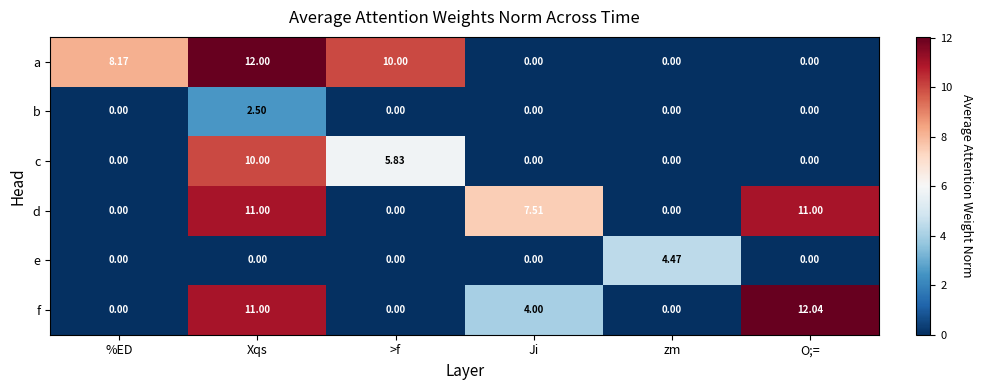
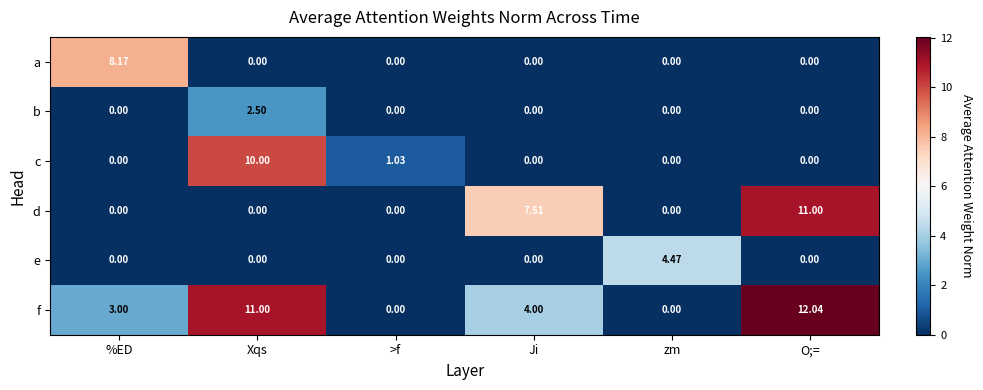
a, Xqs: 12.00 -> 0.00
a, >f: 10.00 -> 0.00
c, >f: 5.83 -> 1.03
d, Xqs: 11.00 -> 0.00
f, %ED: 0.00 -> 3.00
